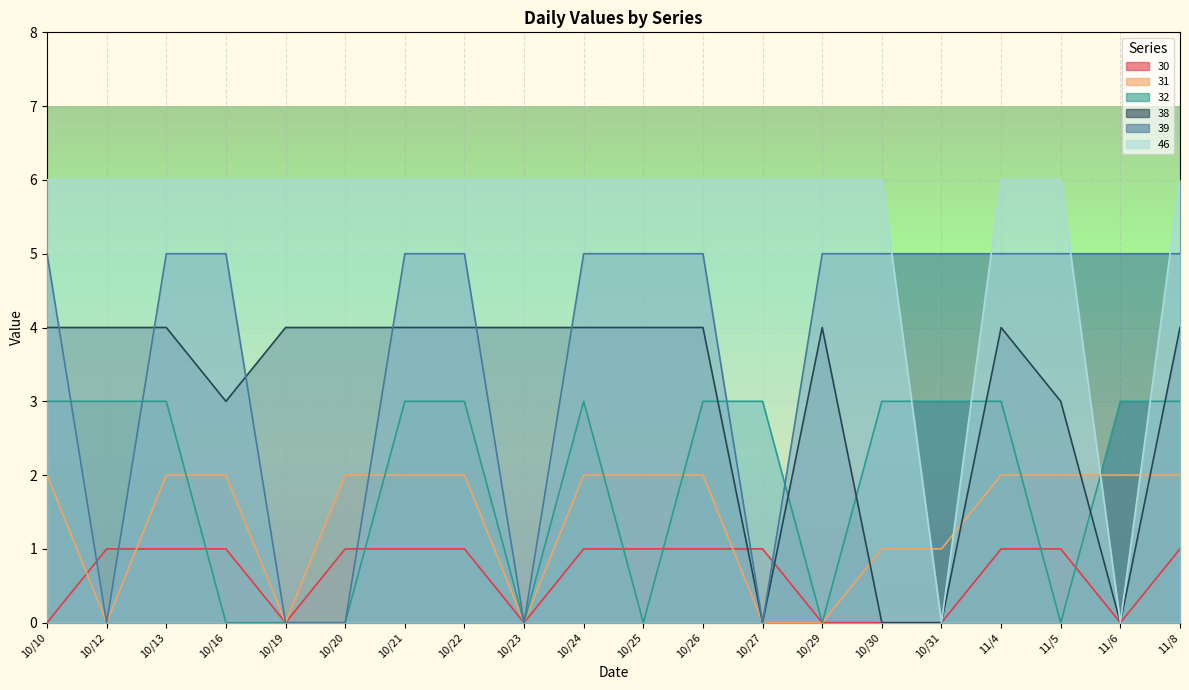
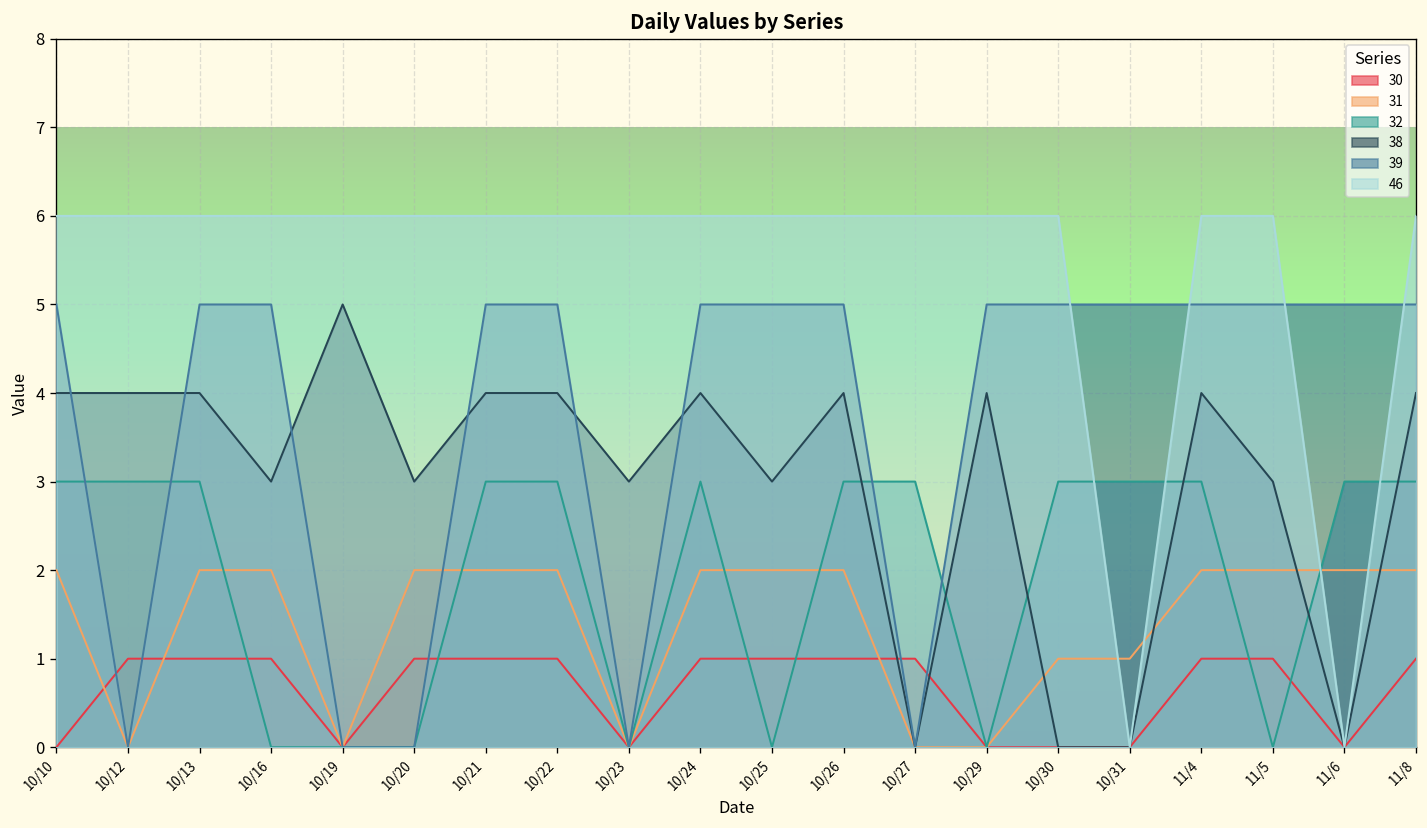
38, 10/19: 4 -> 5
38, 10/20: 4 -> 3
38, 10/23: 4 -> 3
38, 10/25: 4 -> 3
